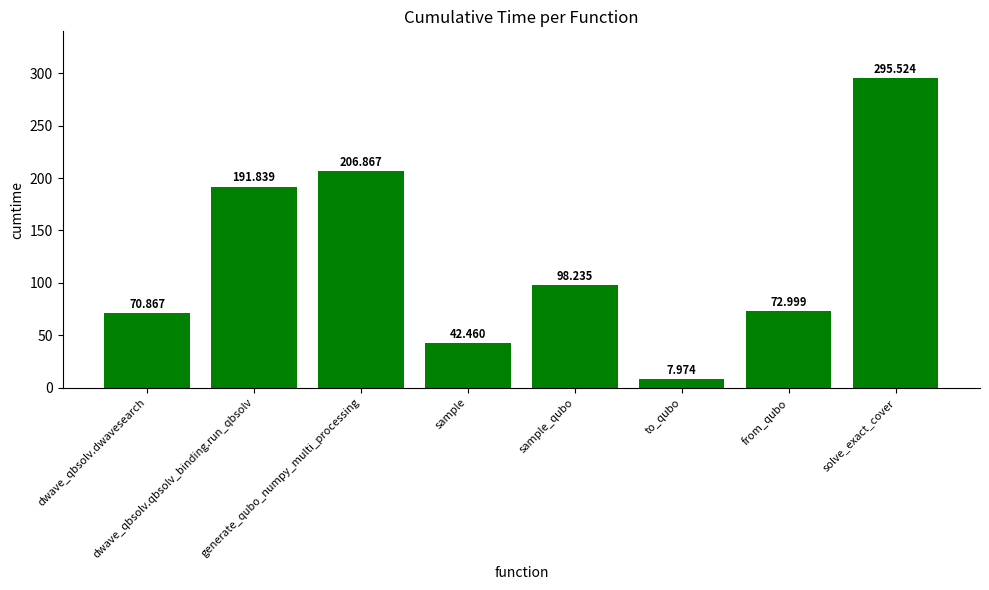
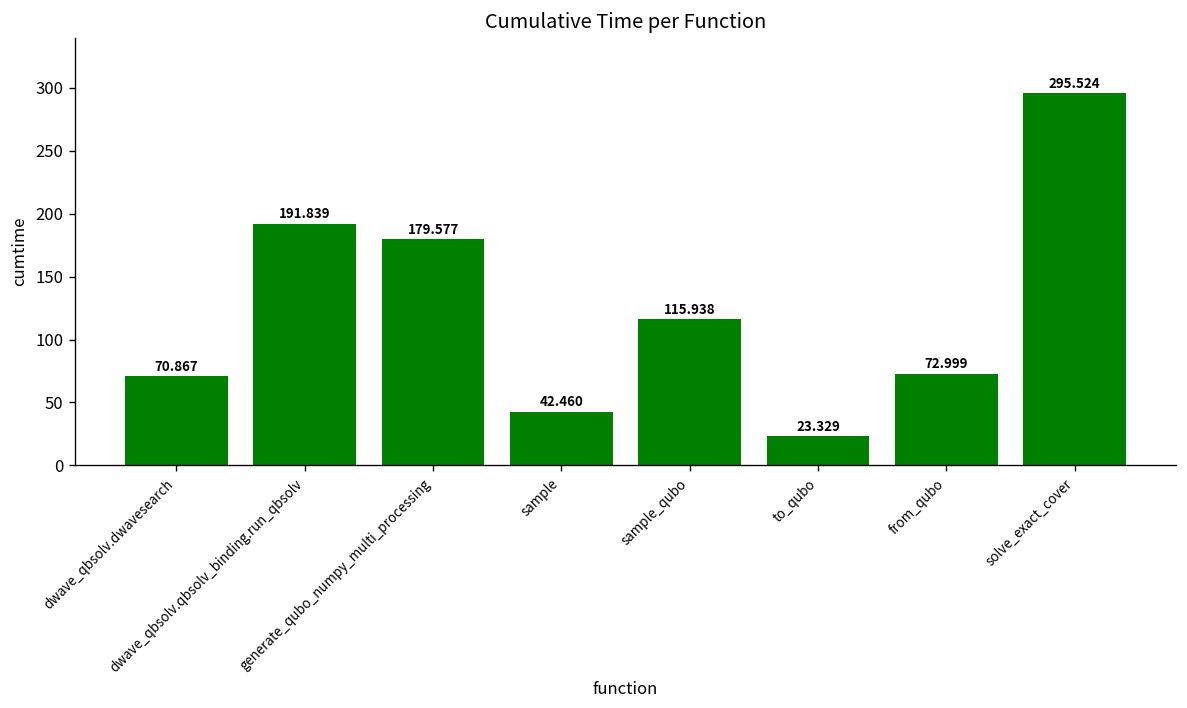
generate_qubo_numpy_multi_processing: 206.867 -> 179.577
sample_qubo: 98.235 -> 115.938
to_qubo: 7.974 -> 23.329
